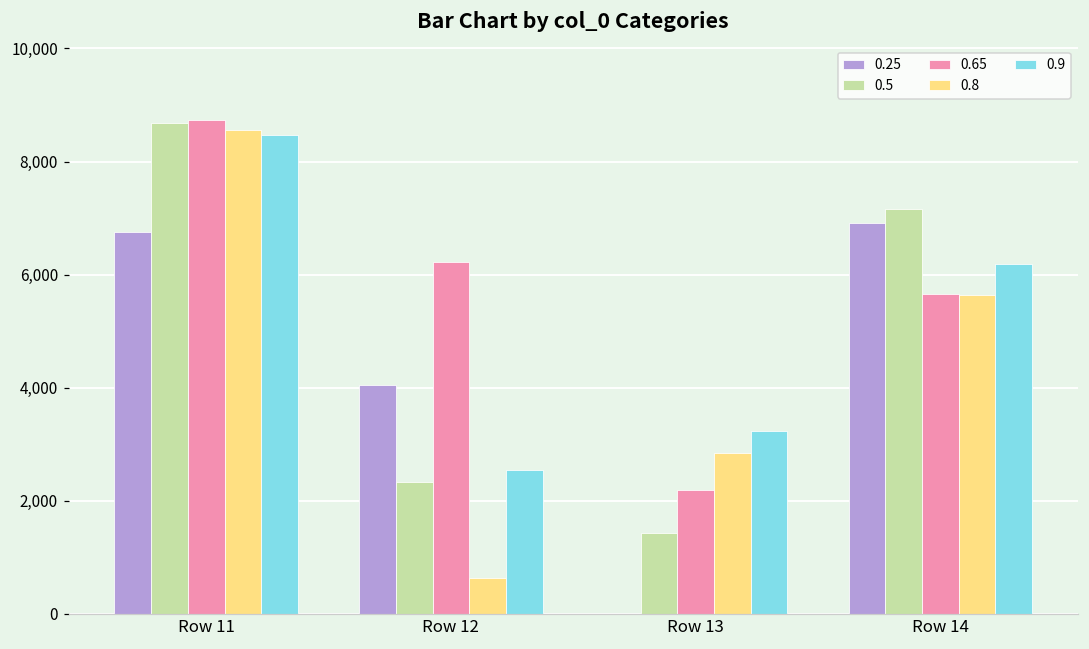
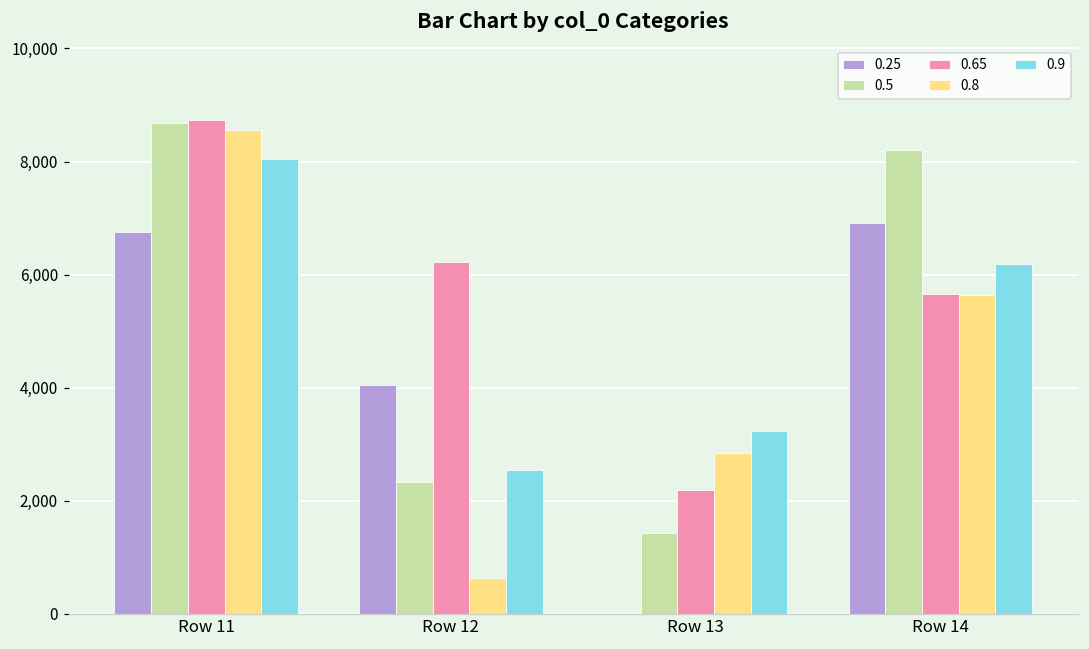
0.9, Row 11: 8,500 -> 8,000
0.5, Row 14: 7,200 -> 8,200
